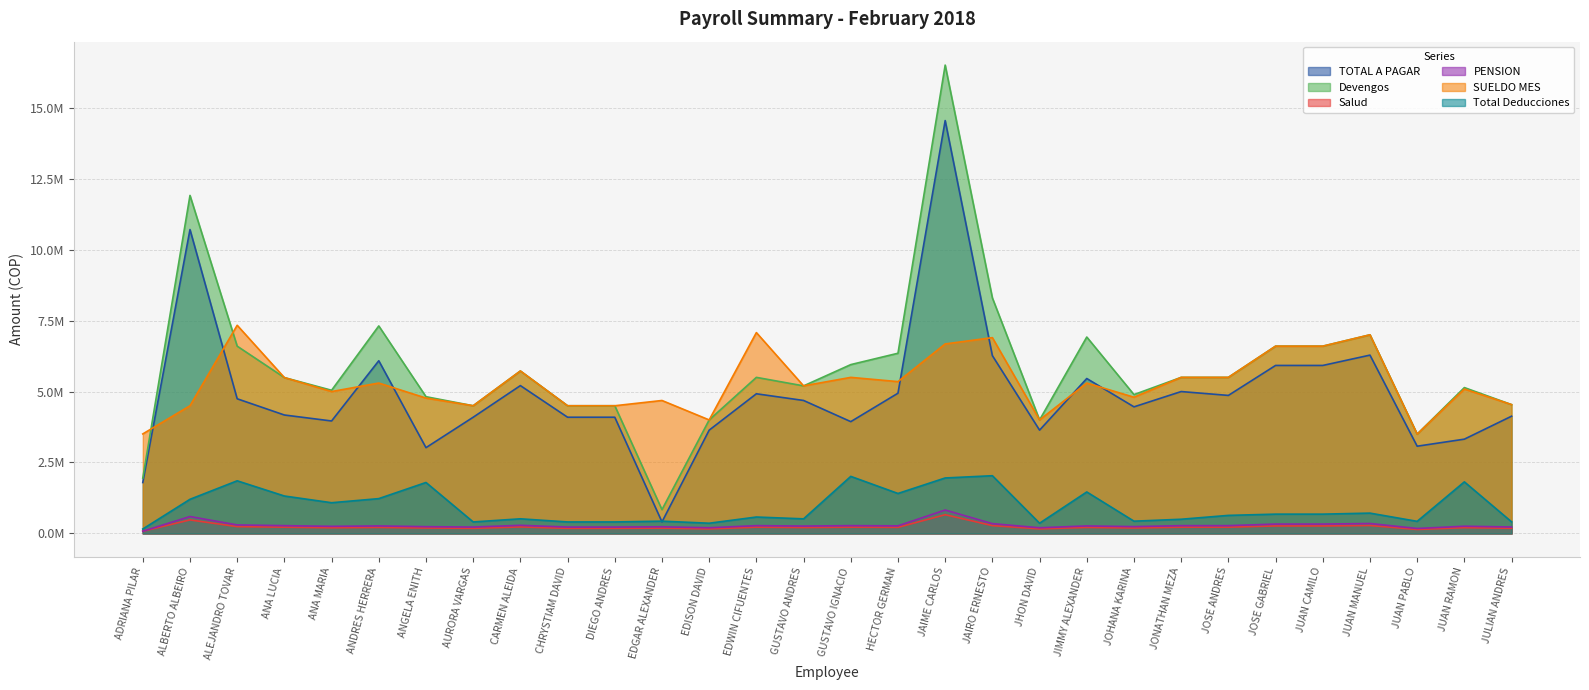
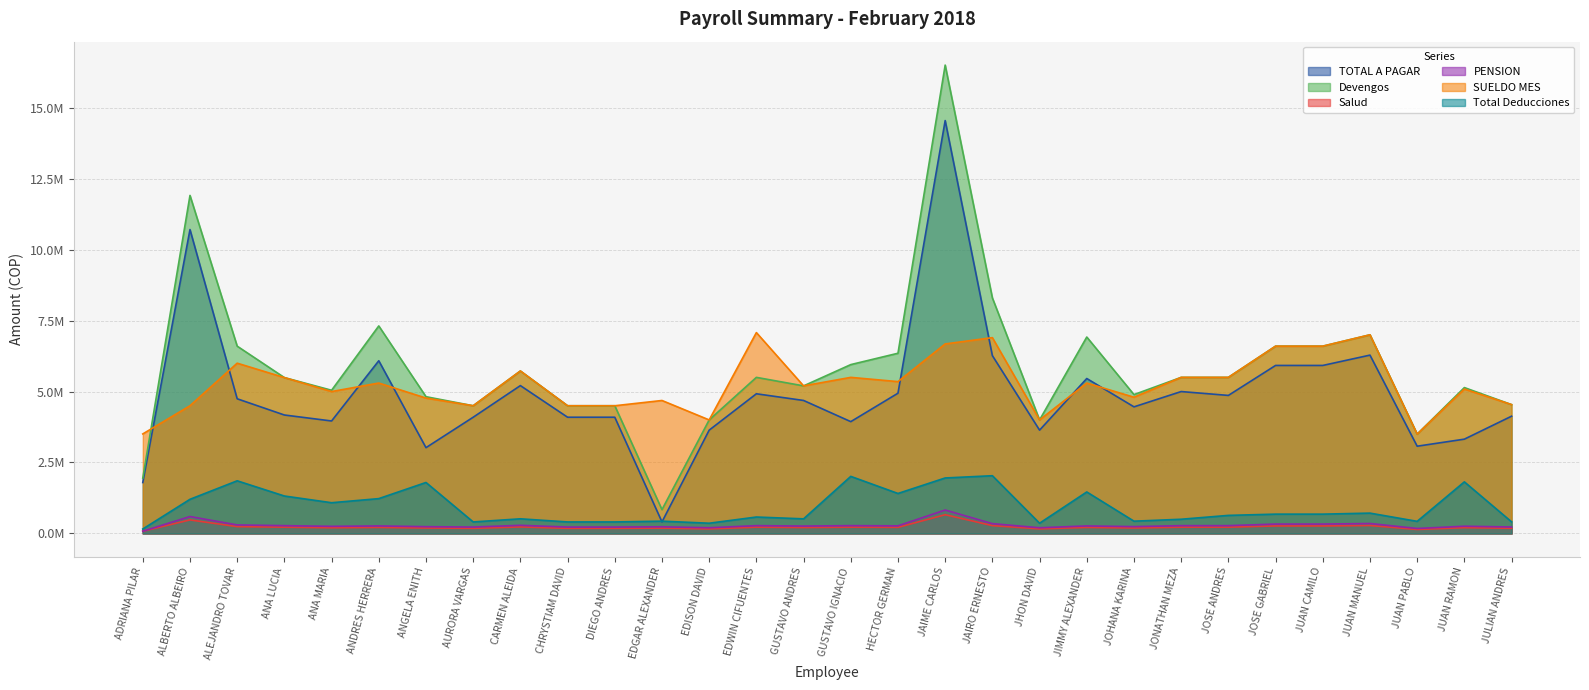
SUELDO MES, ALEJANDRO TOVAR: 7300000 -> 6000000
